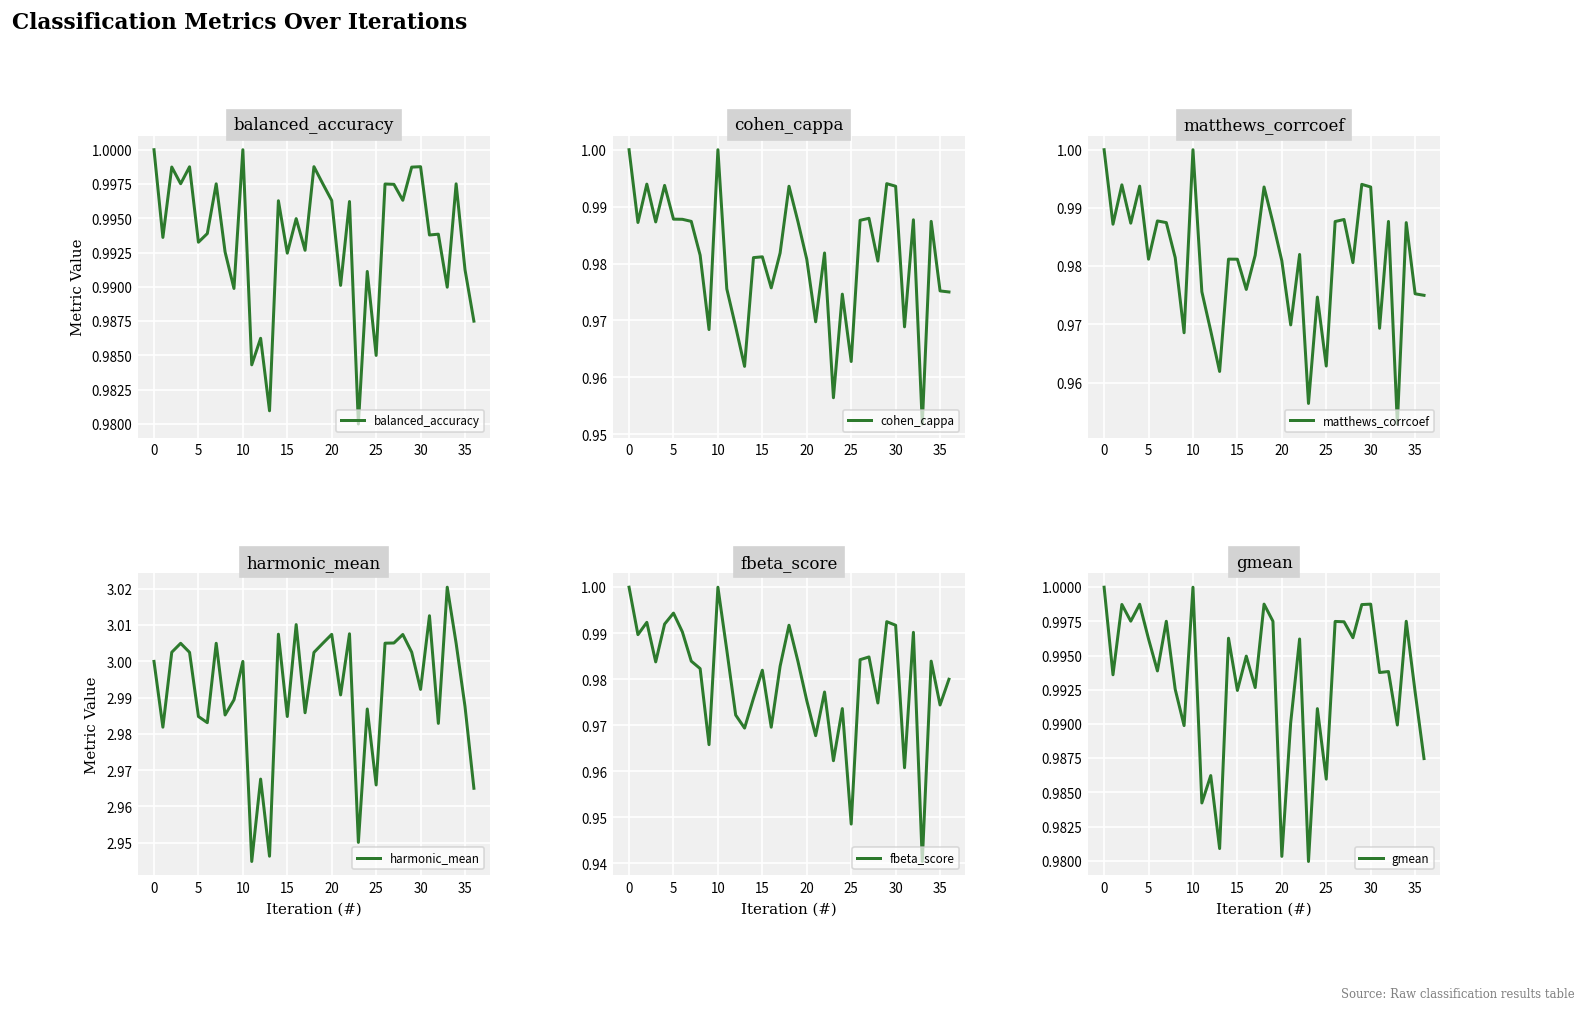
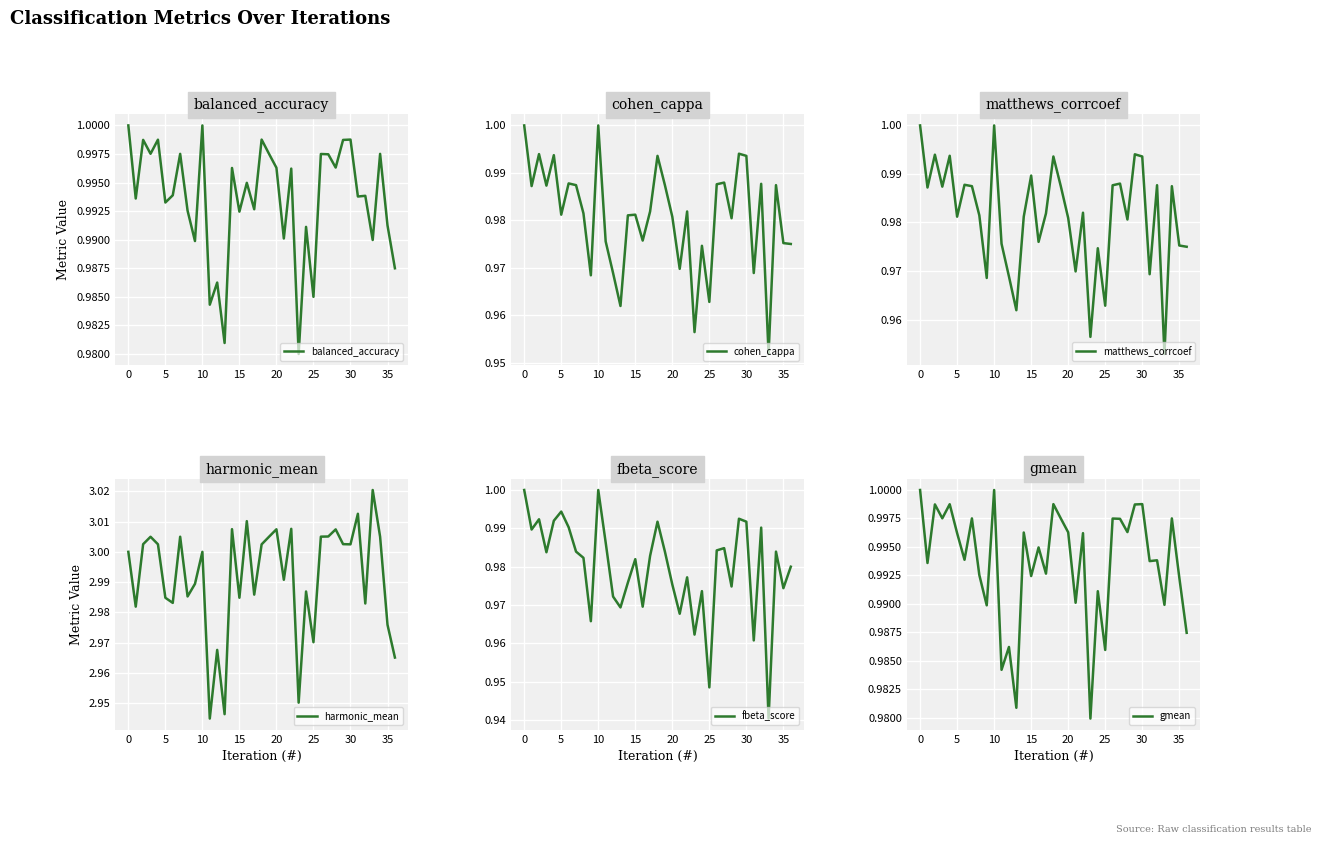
cohen_cappa, 5: 0.988 -> 0.981
matthews_corrcoef, 15: 0.981 -> 0.990
harmonic_mean, 25: 2.966 -> 2.970
harmonic_mean, 30: 2.992 -> 3.002
harmonic_mean, 35: 2.988 -> 2.976
gmean, 20: 0.9803 -> 0.9963
